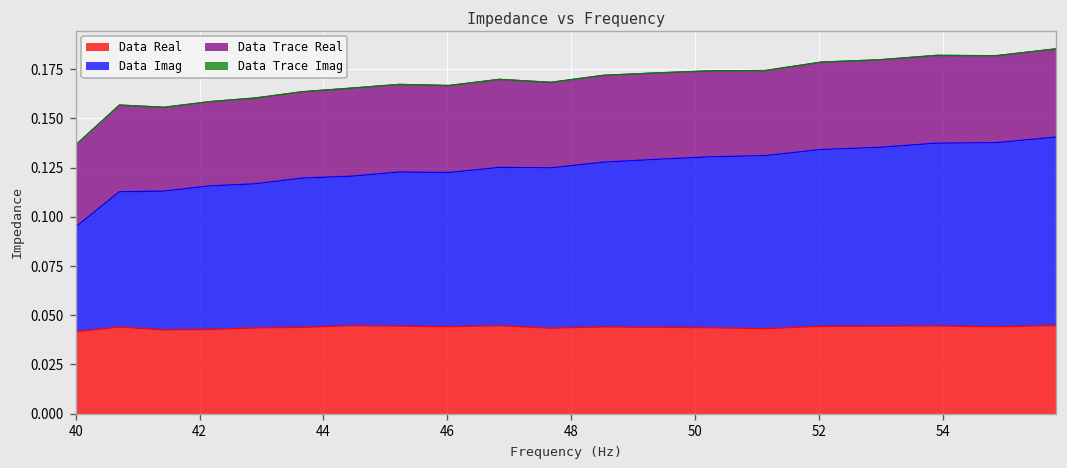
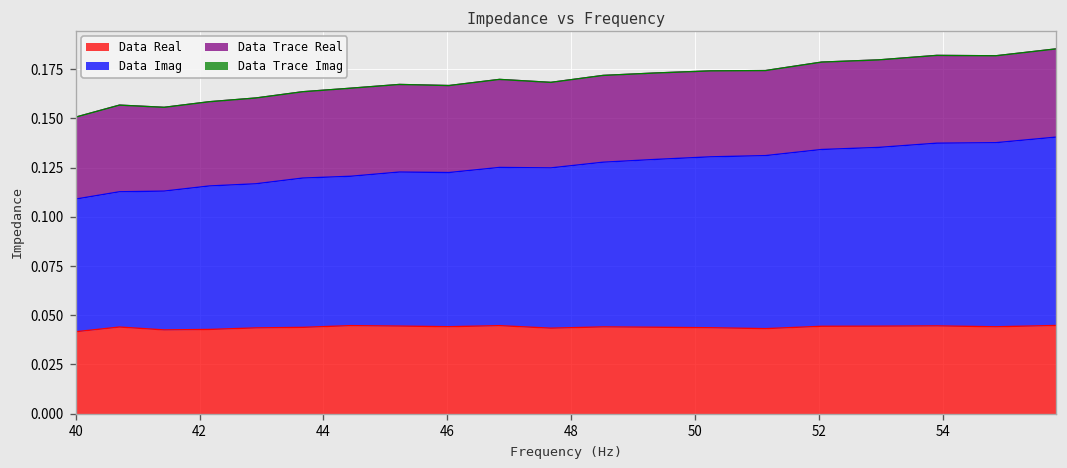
Data Imag, 40: 0.053 -> 0.067
